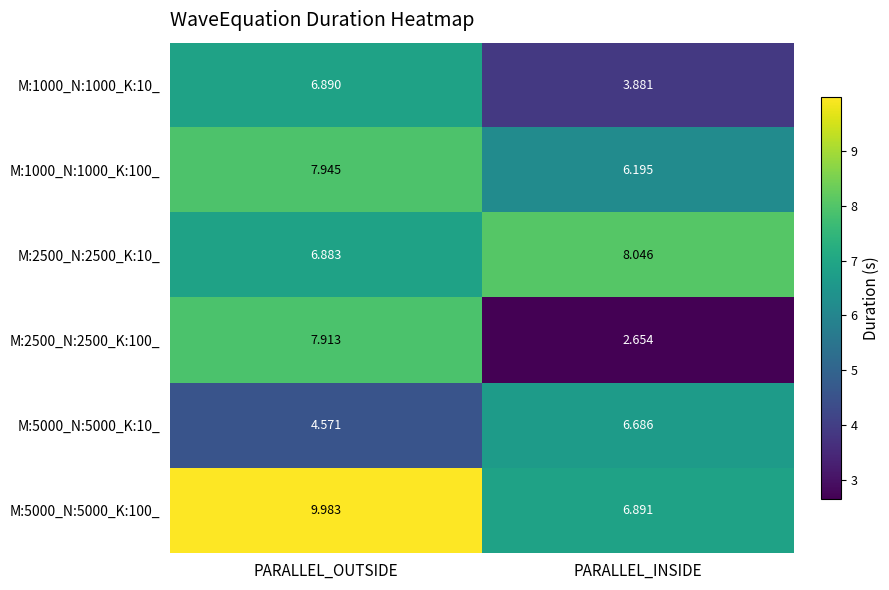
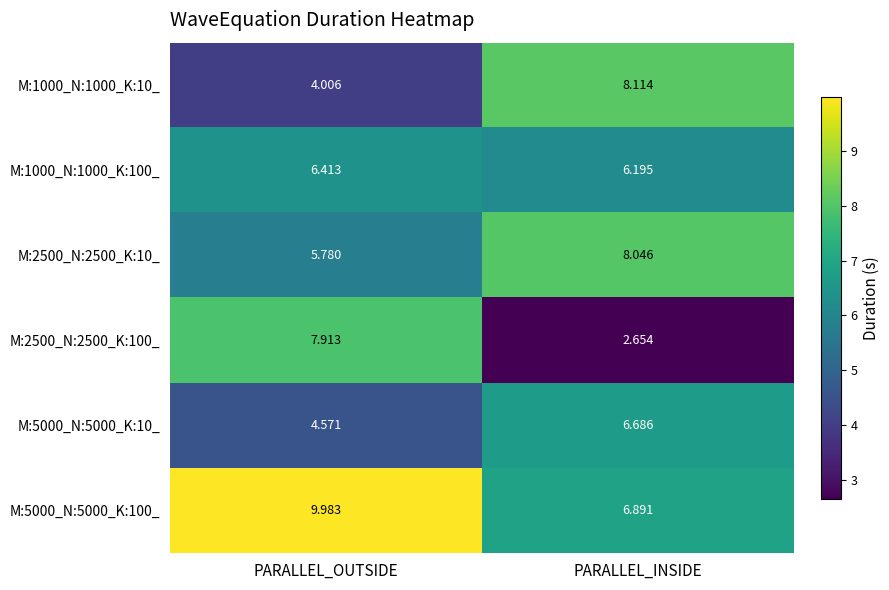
M:1000_N:1000_K:10_, PARALLEL_OUTSIDE: 6.890 -> 4.006
M:1000_N:1000_K:10_, PARALLEL_INSIDE: 3.881 -> 8.114
M:1000_N:1000_K:100_, PARALLEL_OUTSIDE: 7.945 -> 6.413
M:2500_N:2500_K:10_, PARALLEL_OUTSIDE: 6.883 -> 5.780
